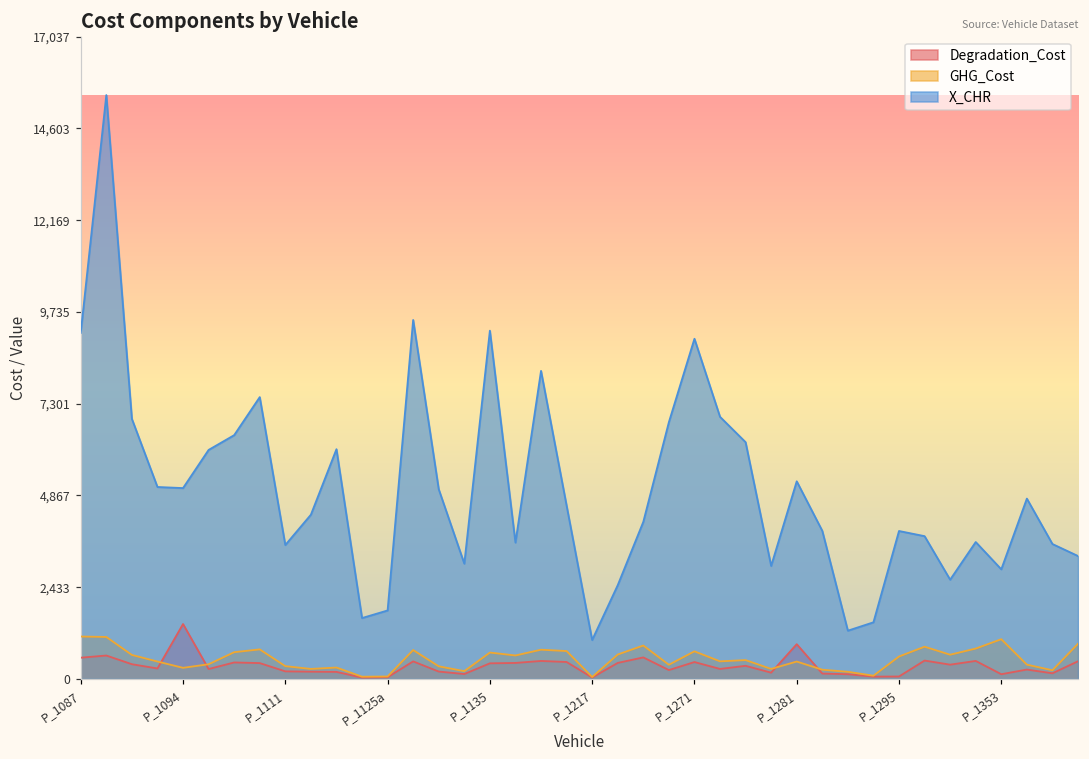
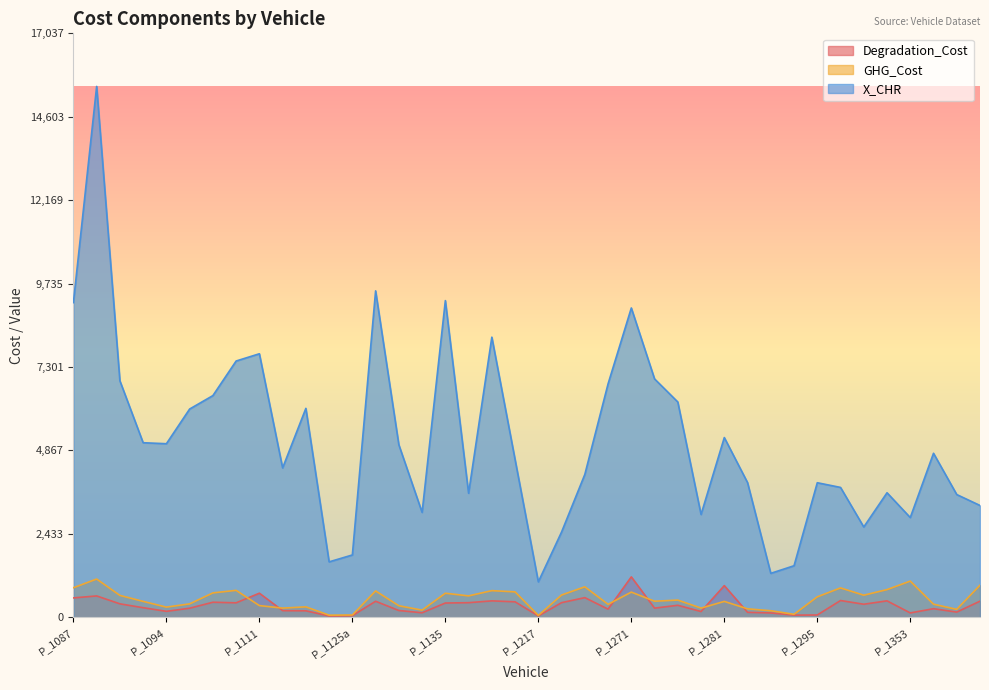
GHG_Cost, P_1087: 1,100 -> 900
Degradation_Cost, P_1094: 1,500 -> 200
Degradation_Cost, P_1111: 200 -> 700
X_CHR, P_1111: 3,600 -> 7,700
Degradation_Cost, P_1271: 400 -> 1,200
